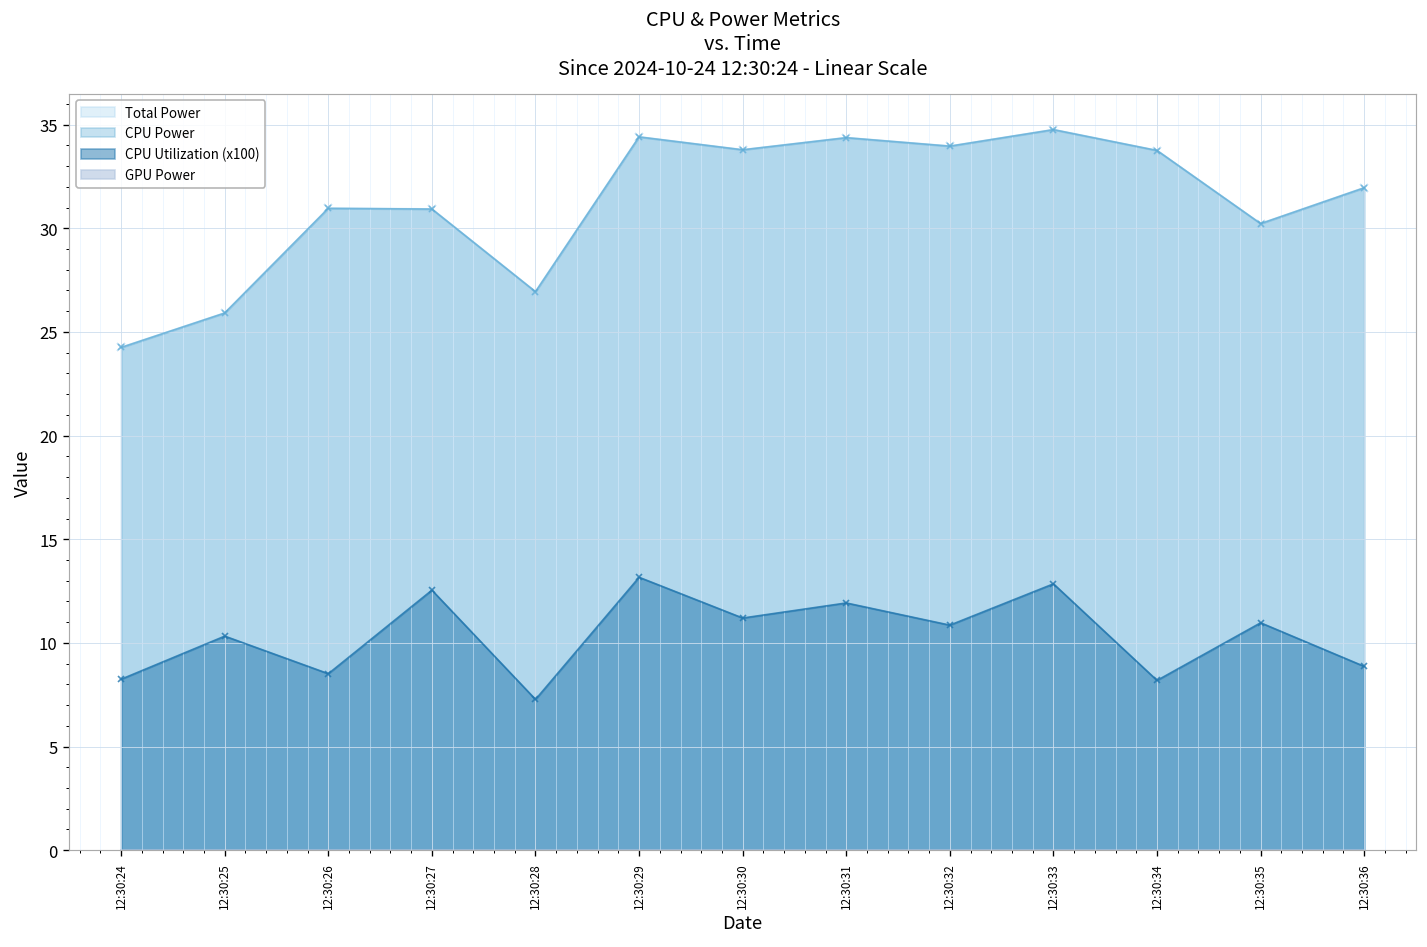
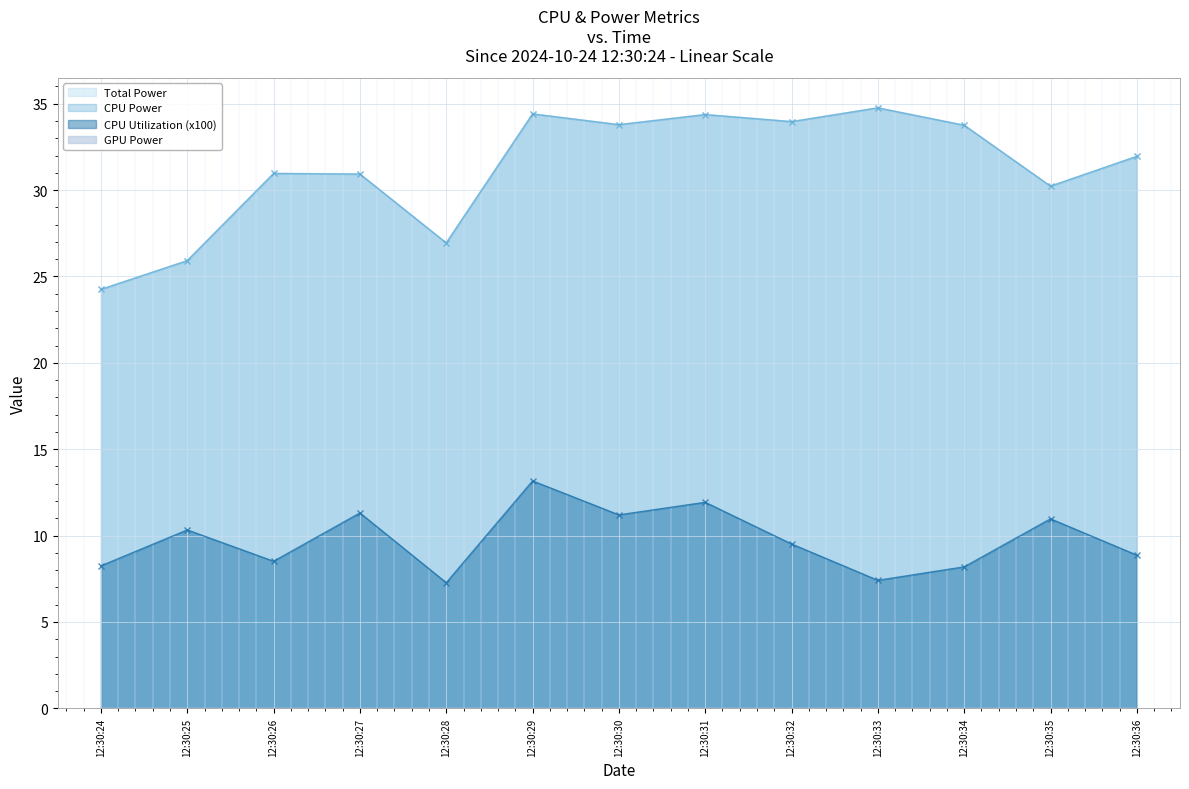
CPU Utilization (x100), 12:30:27: 12.5 -> 11.3
CPU Utilization (x100), 12:30:32: 10.9 -> 9.5
CPU Utilization (x100), 12:30:33: 12.8 -> 7.4
